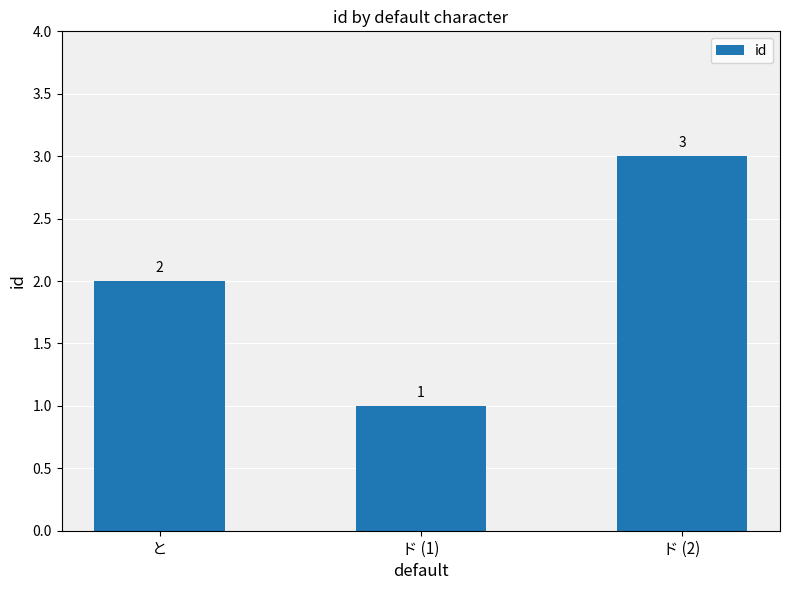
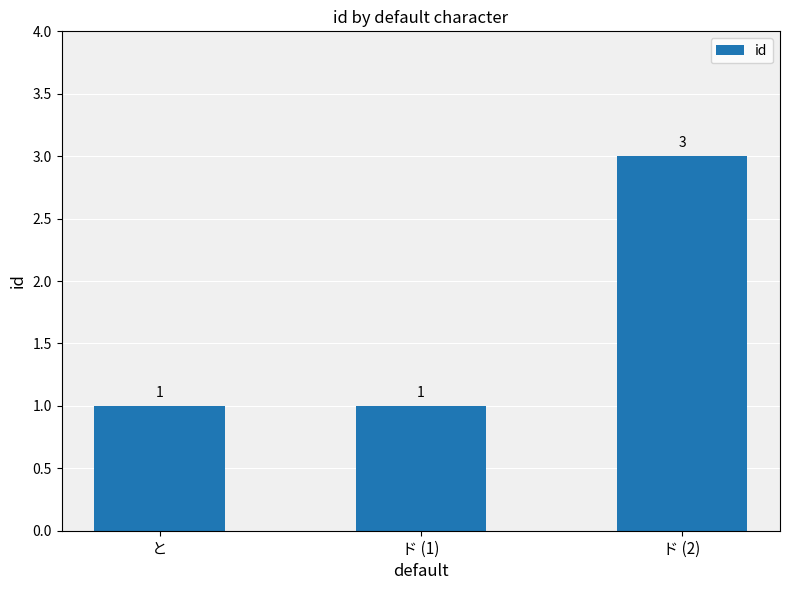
と: 2 -> 1
